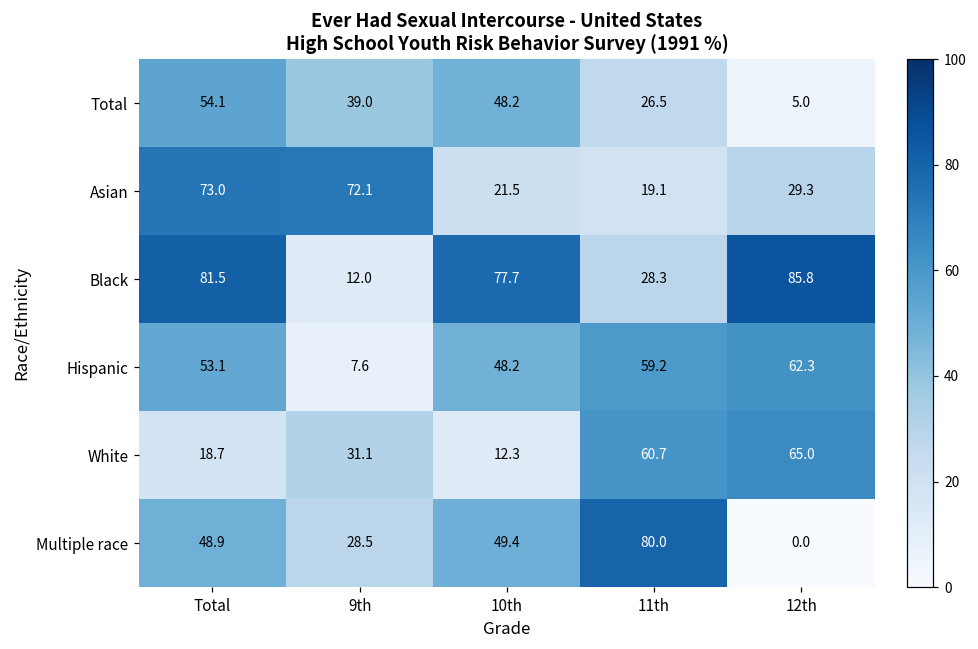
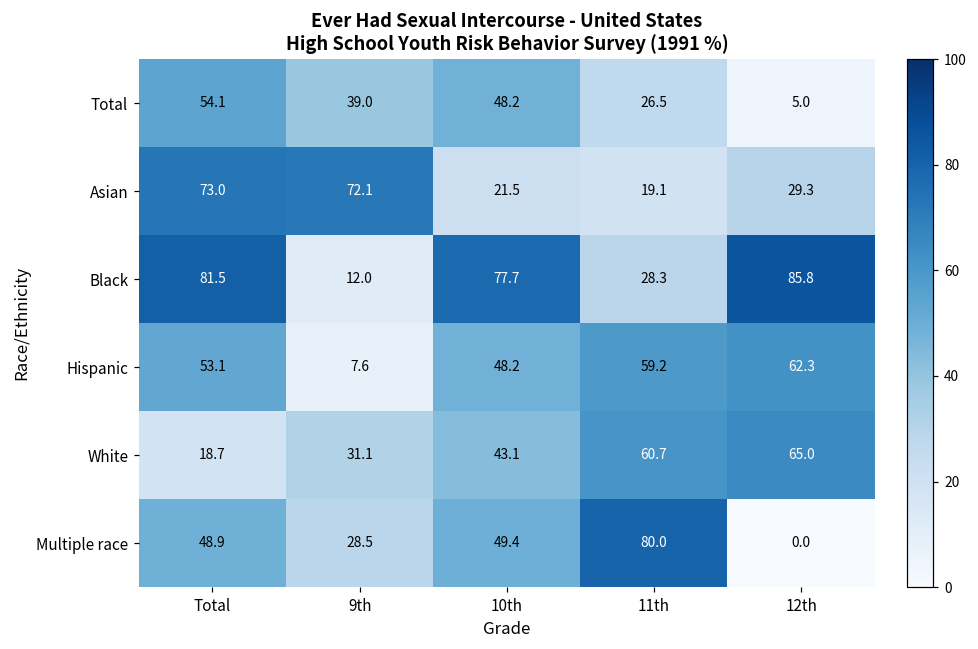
White, 10th: 12.3 -> 43.1
